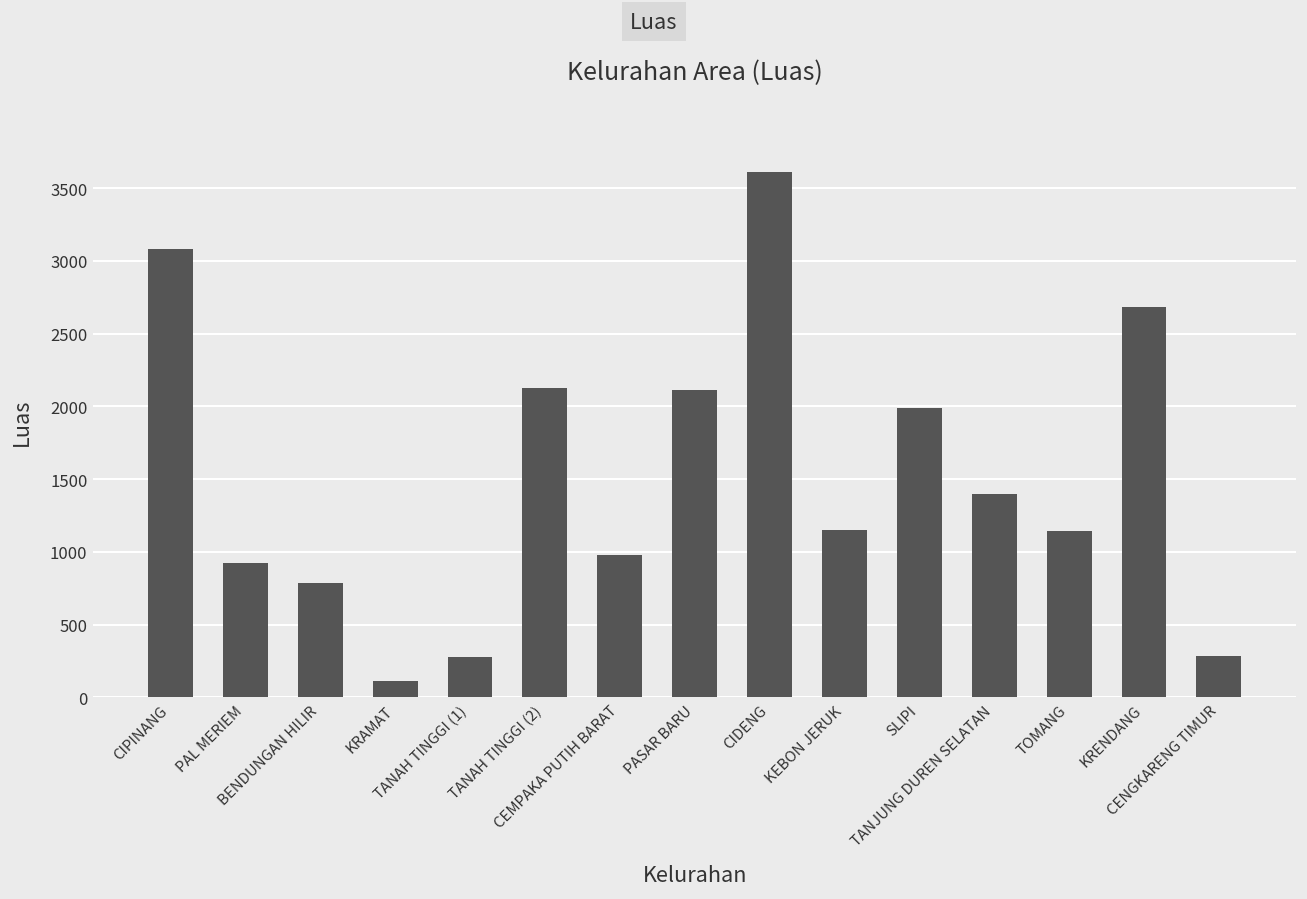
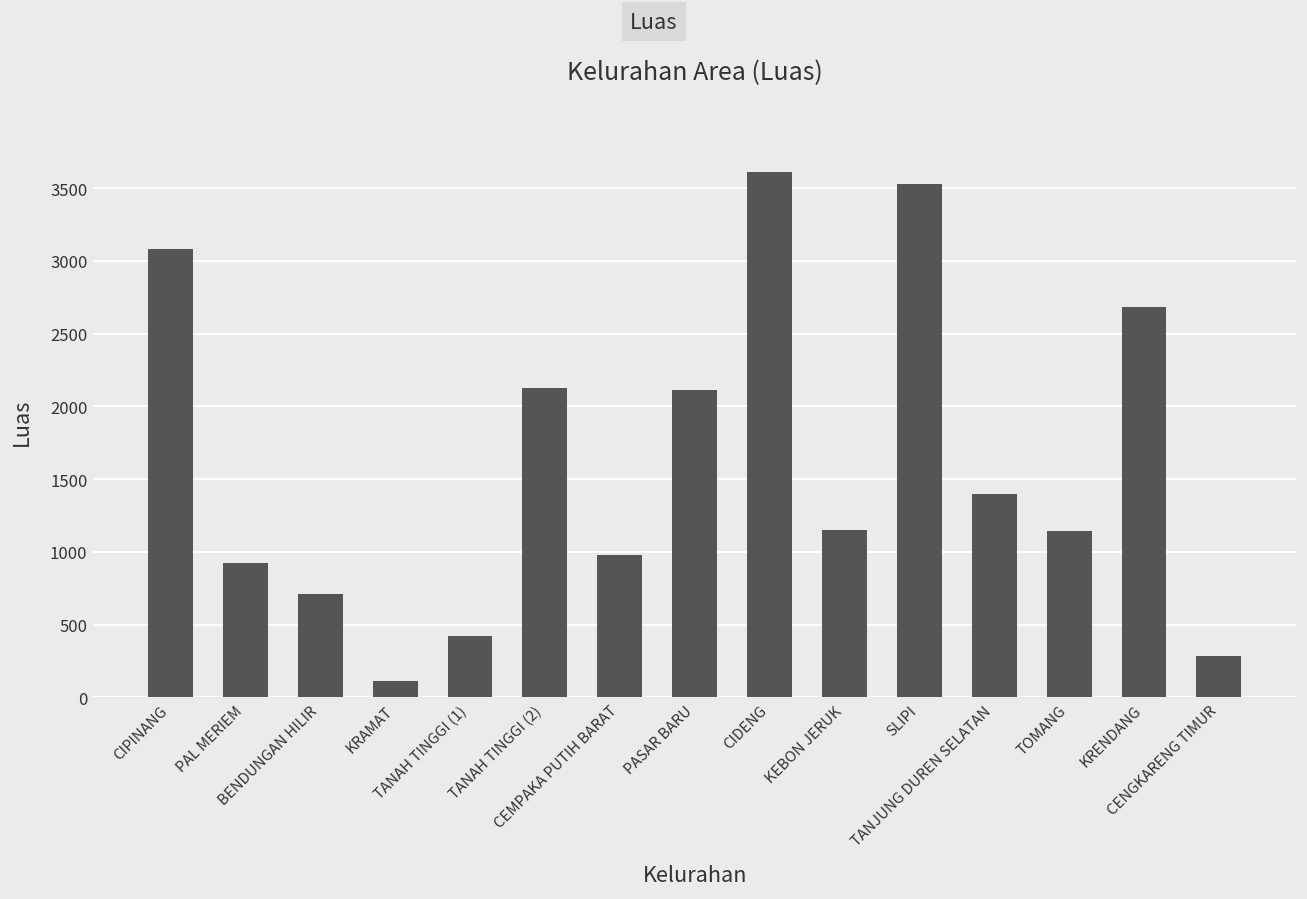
BENDUNGAN HILIR: 780 -> 710
TANAH TINGGI (1): 280 -> 420
SLIPI: 1990 -> 3530
